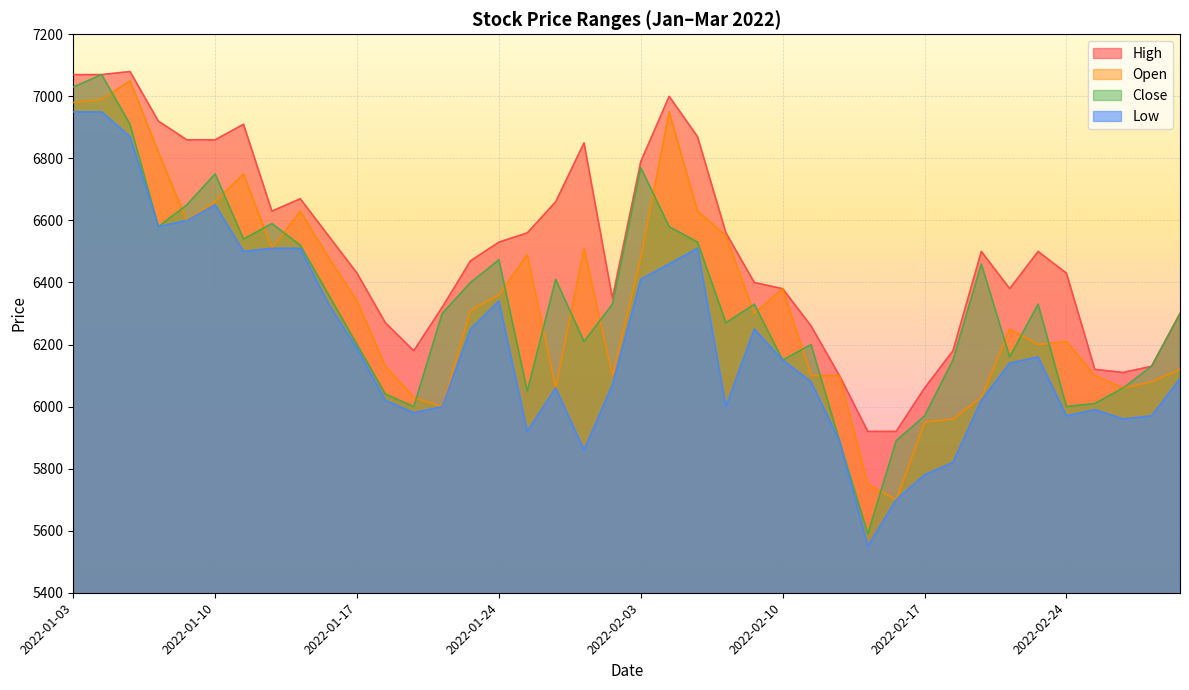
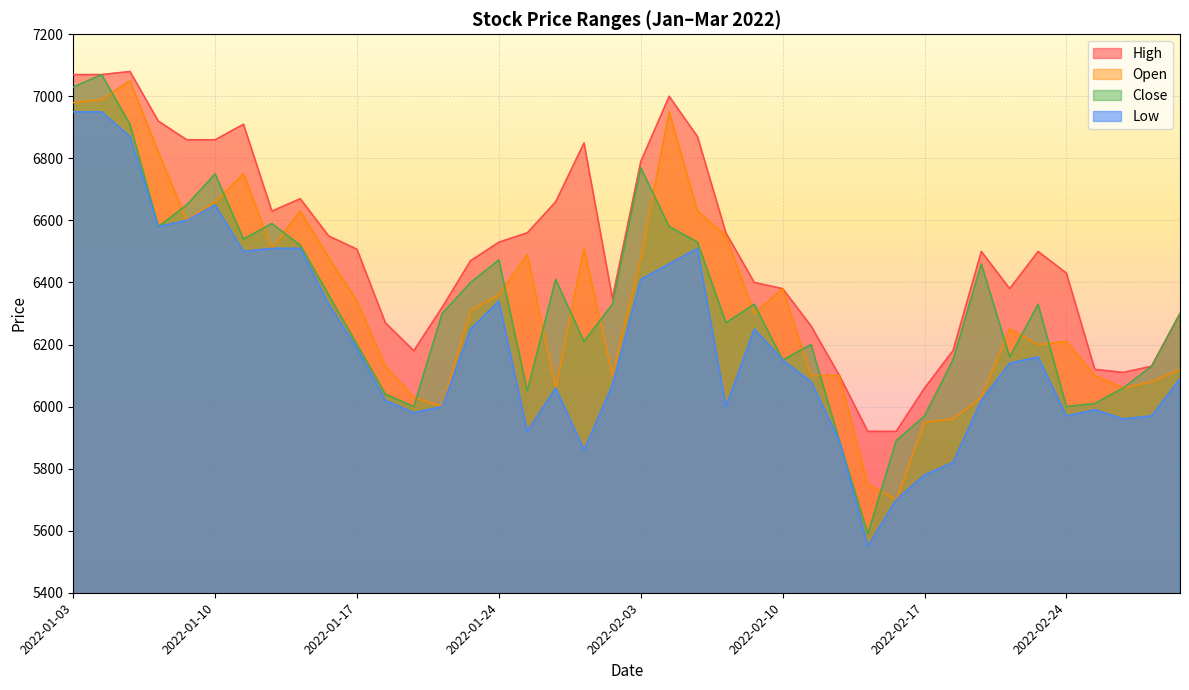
High, 2022-01-17: 6430 -> 6510
